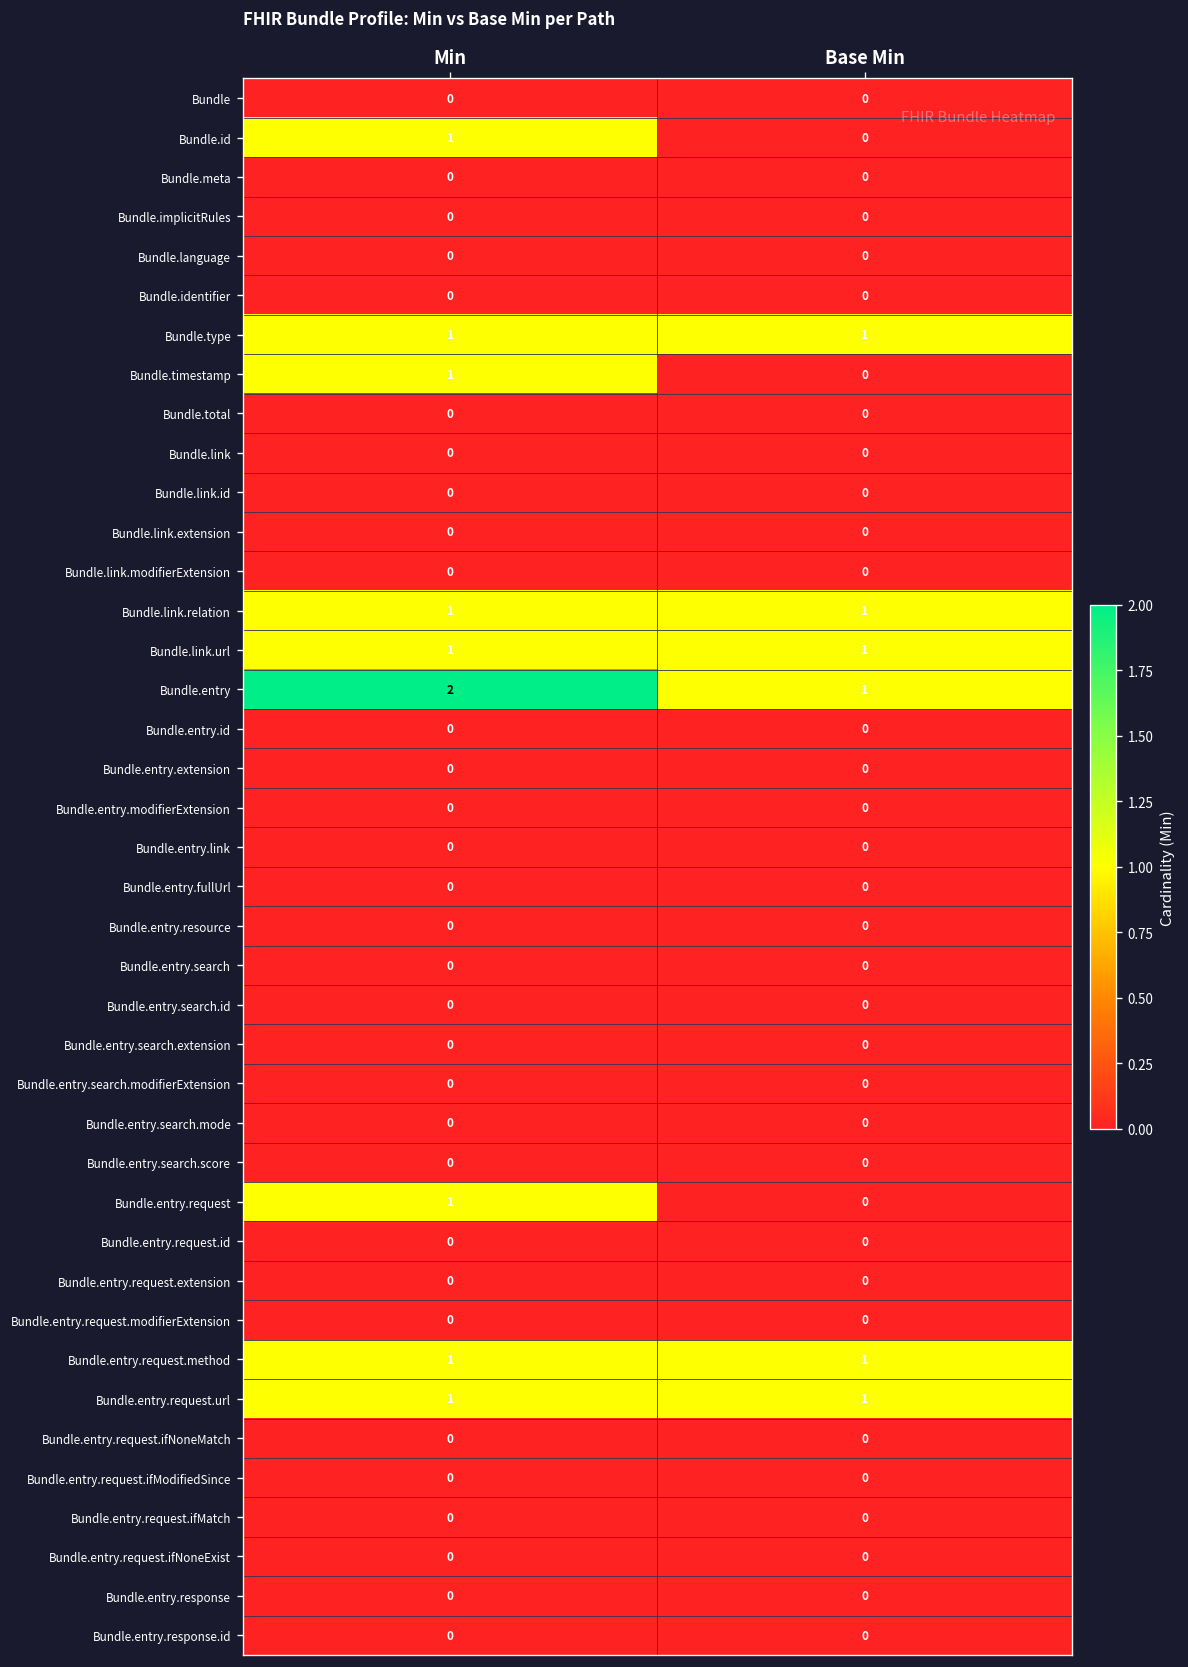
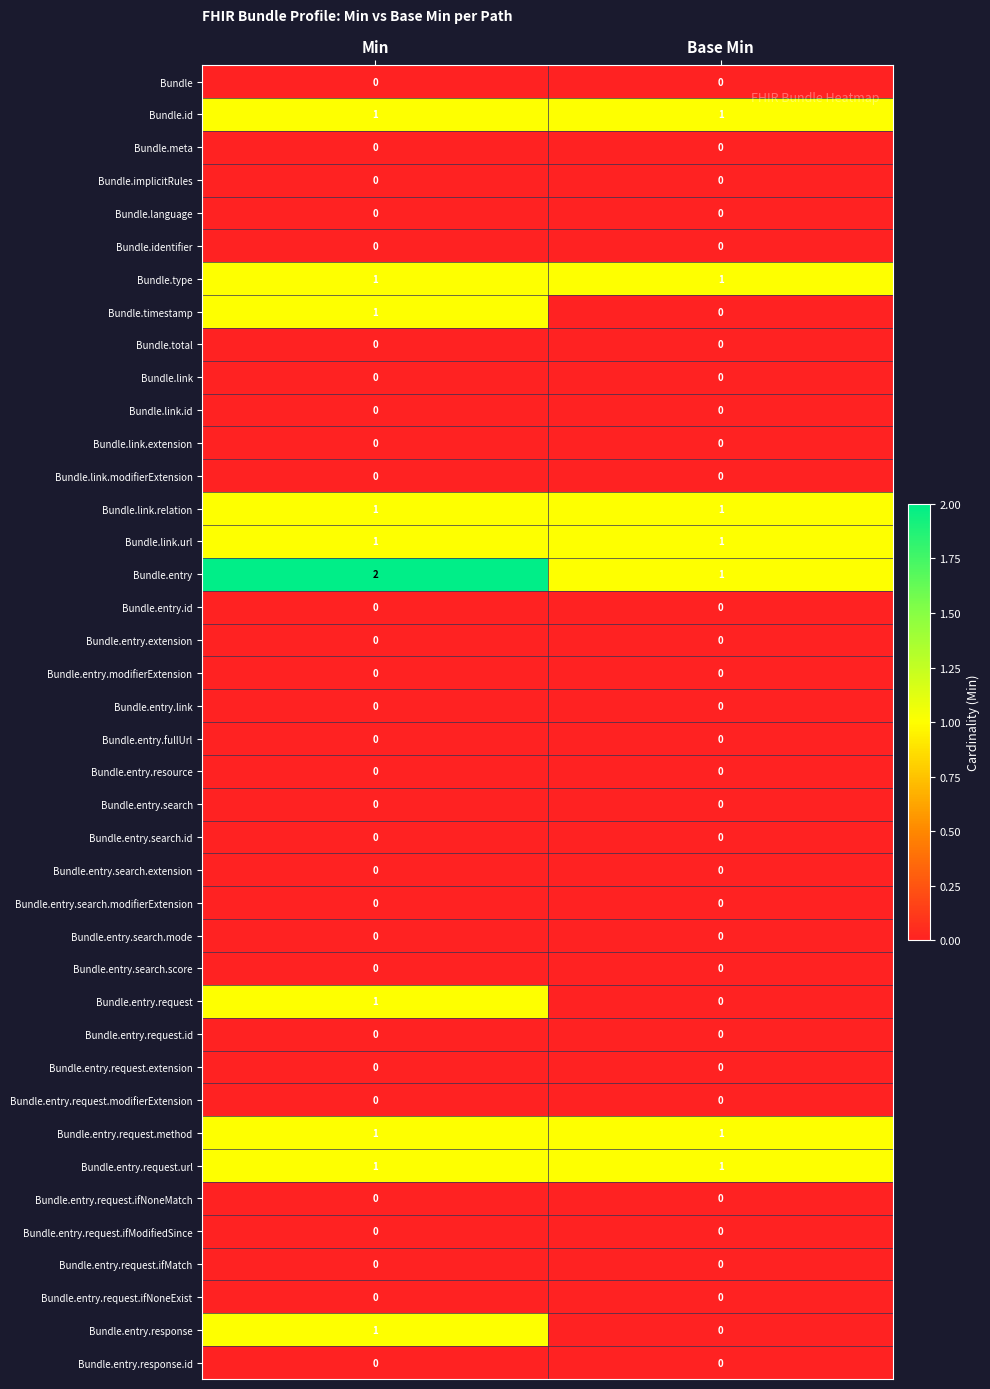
Bundle.id, Base Min: 0 -> 1
Bundle.entry.response, Min: 0 -> 1
